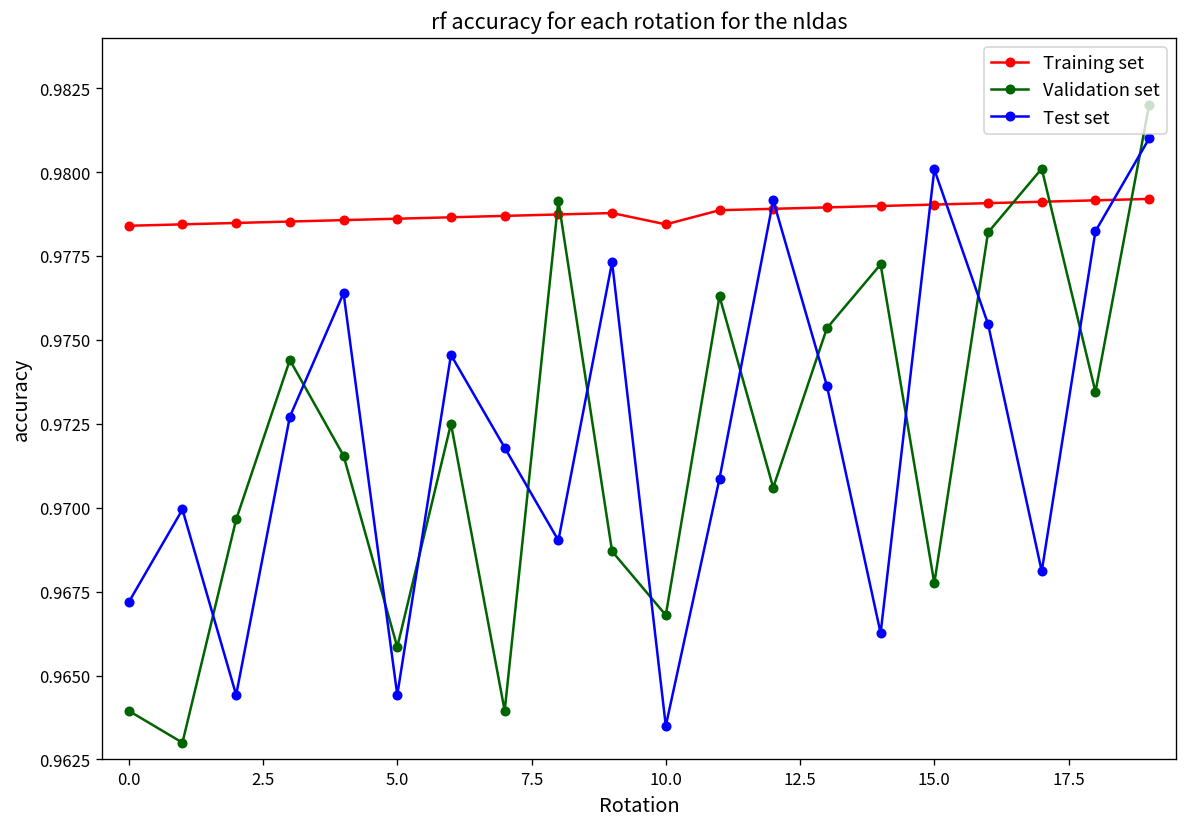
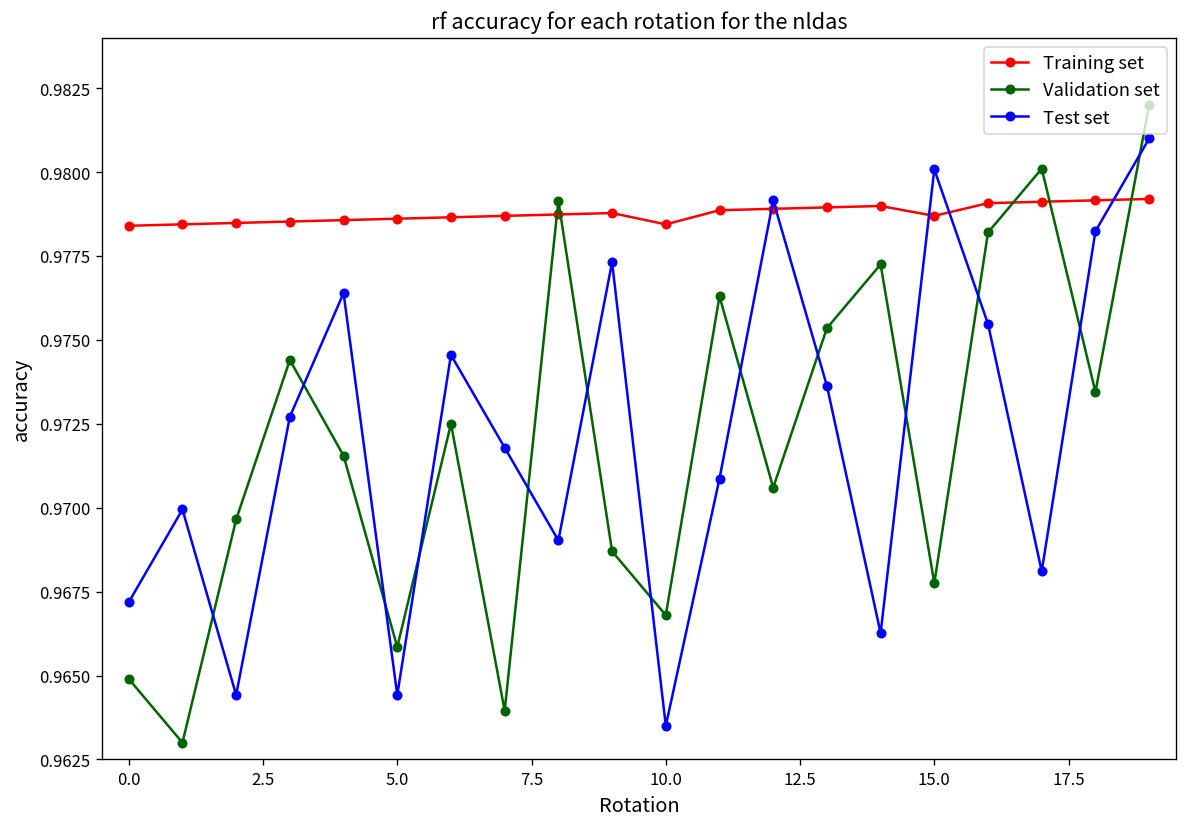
Validation set, 0.0: 0.9640 -> 0.9649
Training set, 15.0: 0.9790 -> 0.9787
